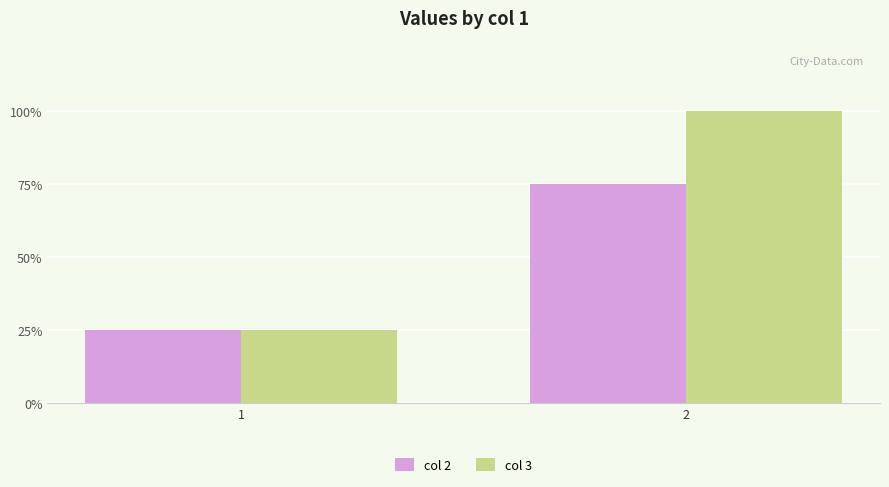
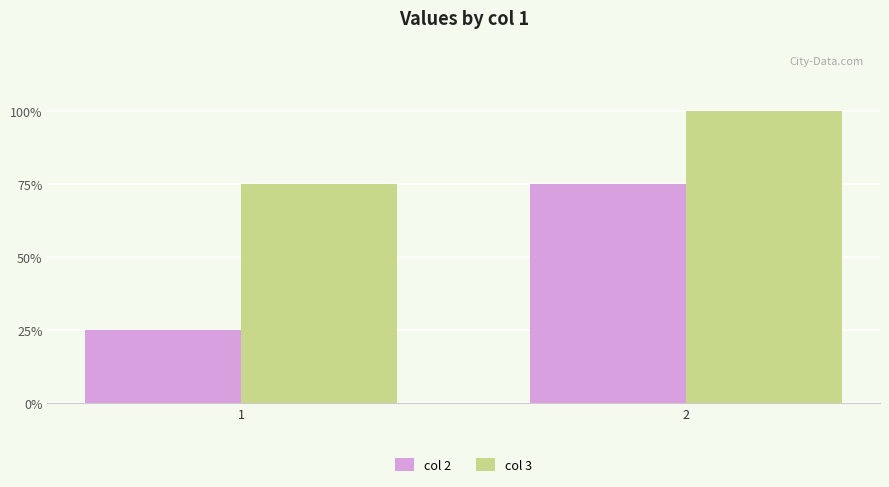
col 3, 1: 25% -> 75%
